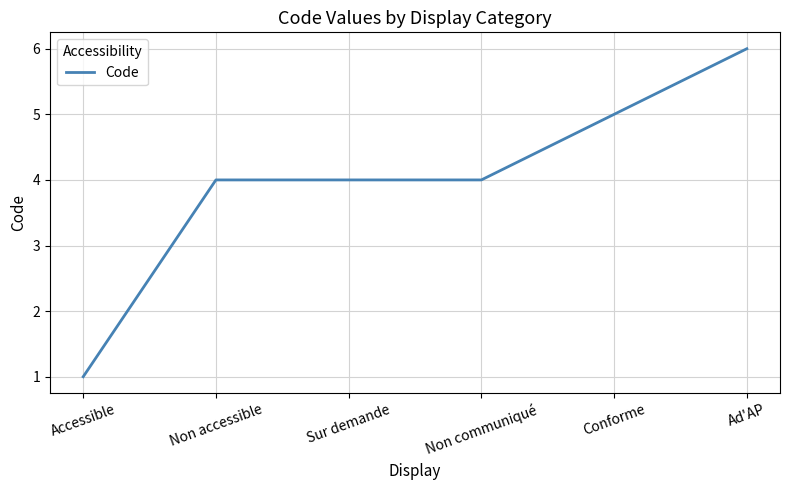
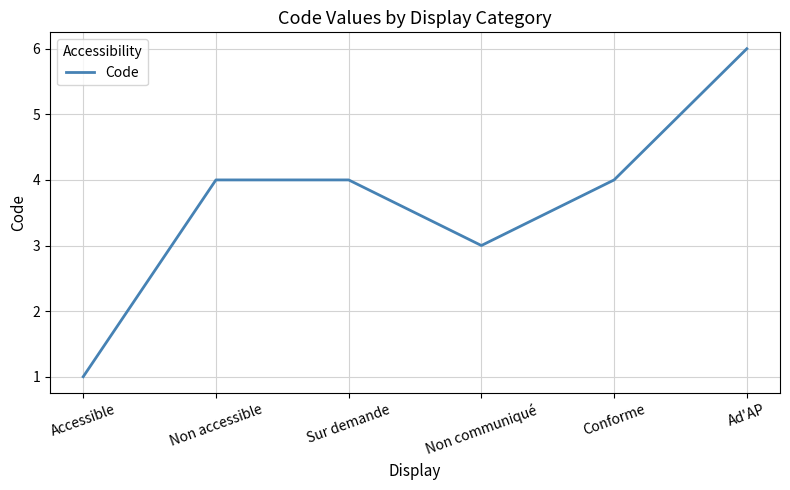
Non communiqué: 4 -> 3
Conforme: 5 -> 4
